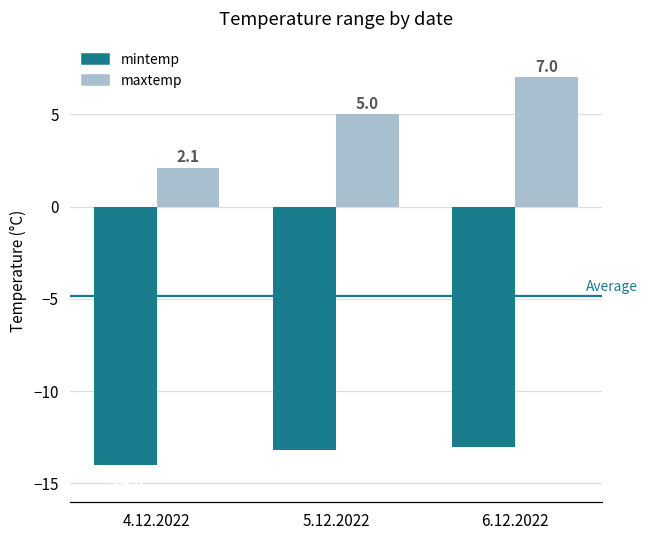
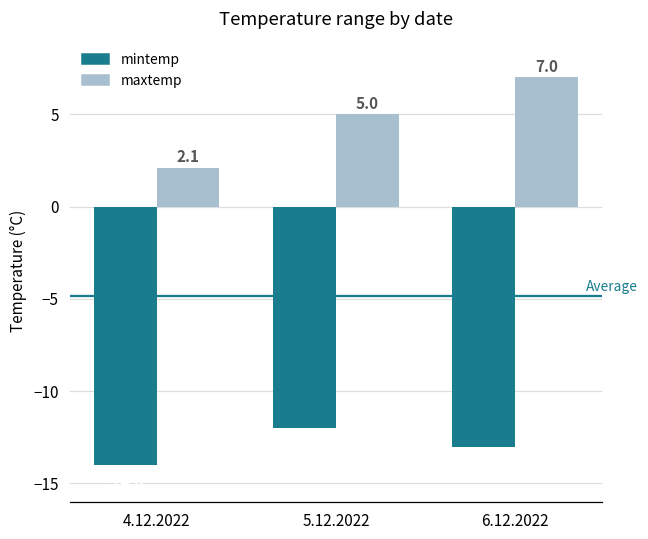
mintemp, 5.12.2022: -13.2 -> -12.0
